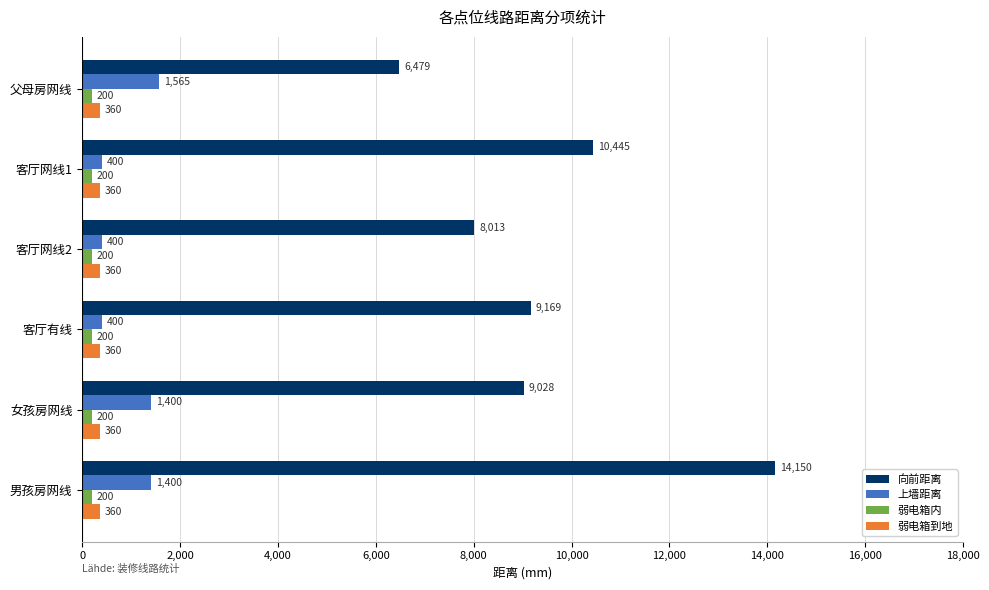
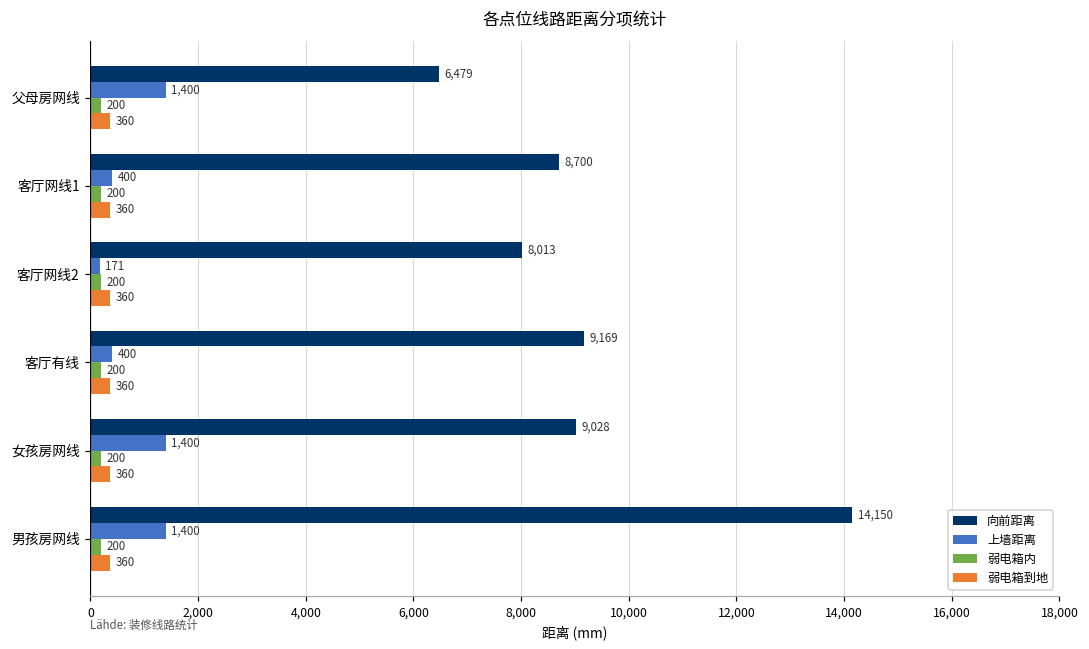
上墙距离, 父母房网线: 1,565 -> 1,400
向前距离, 客厅网线1: 10,445 -> 8,700
上墙距离, 客厅网线2: 400 -> 171
